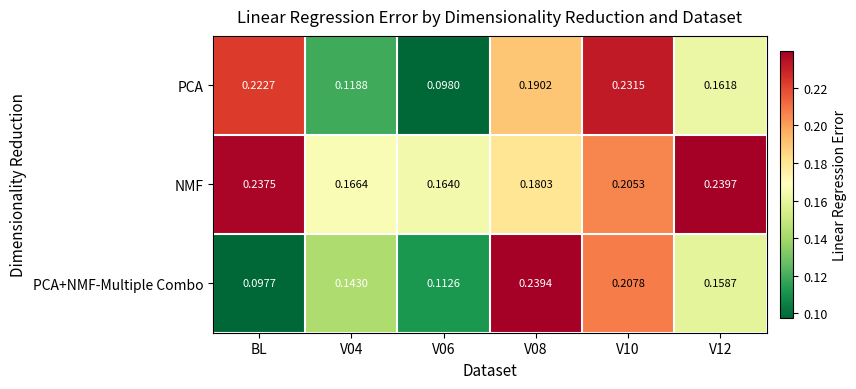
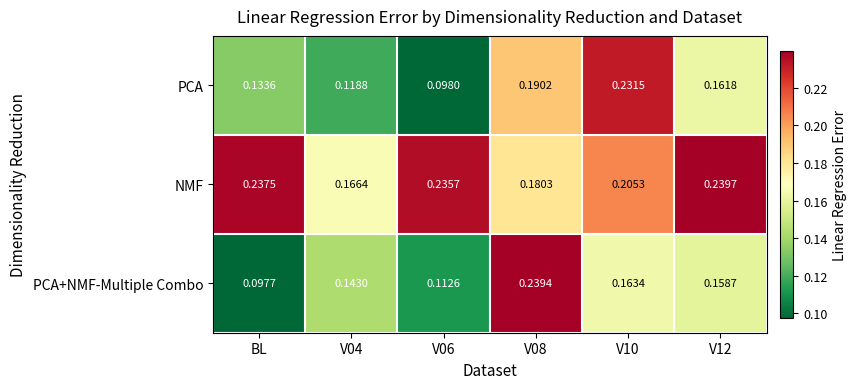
PCA, BL: 0.2227 -> 0.1336
NMF, V06: 0.1640 -> 0.2357
PCA+NMF-Multiple Combo, V10: 0.2078 -> 0.1634
